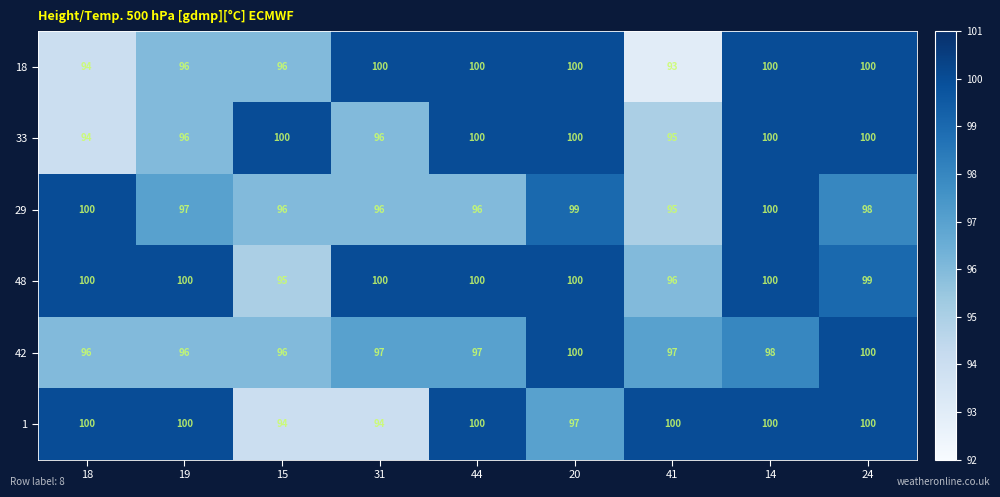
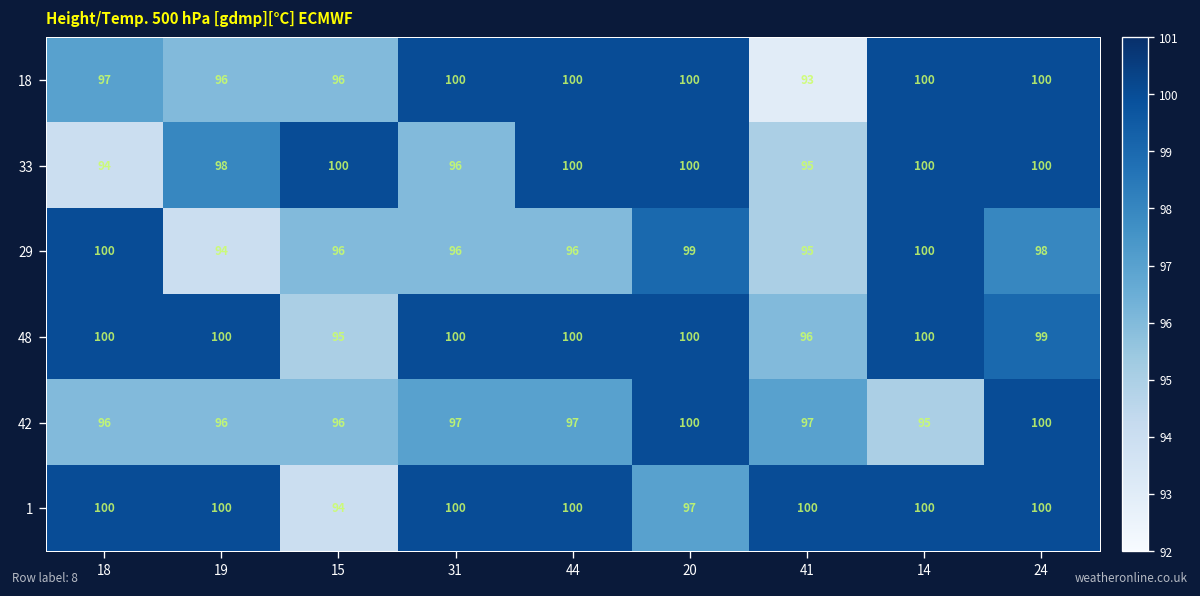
18, 18: 94 -> 97
33, 19: 96 -> 98
29, 19: 97 -> 94
42, 14: 98 -> 95
1, 31: 94 -> 100
